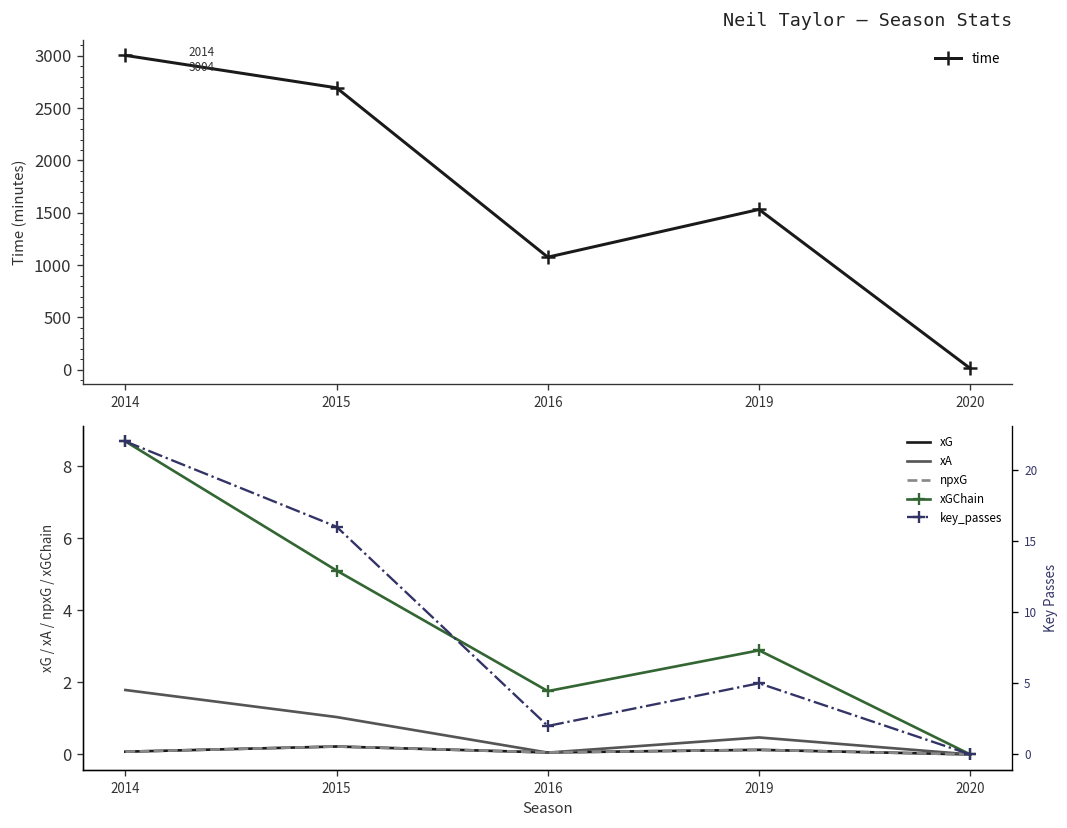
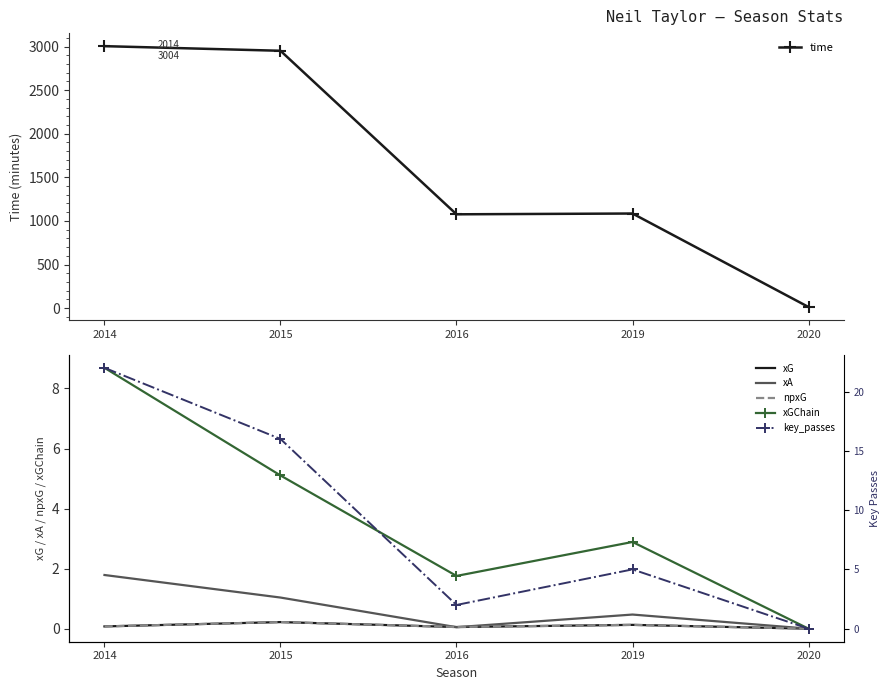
Neil Taylor — Season Stats, 2015: 2700 -> 3000
Neil Taylor — Season Stats, 2019: 1500 -> 1100
